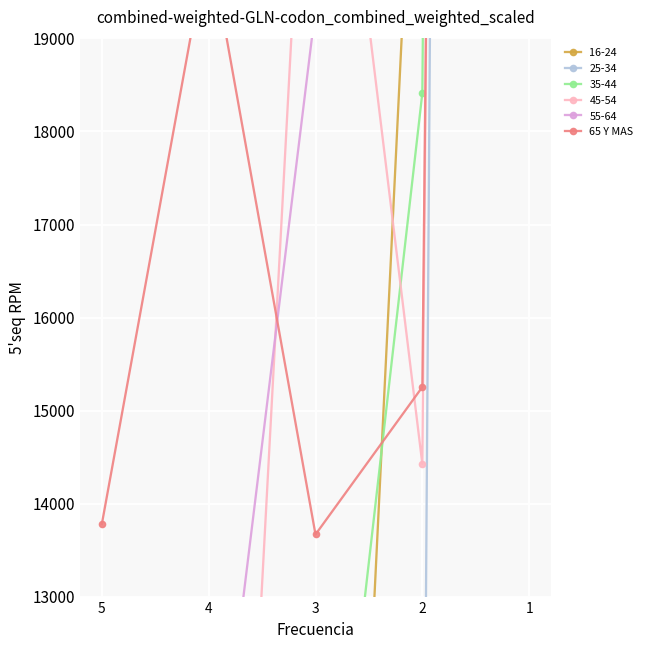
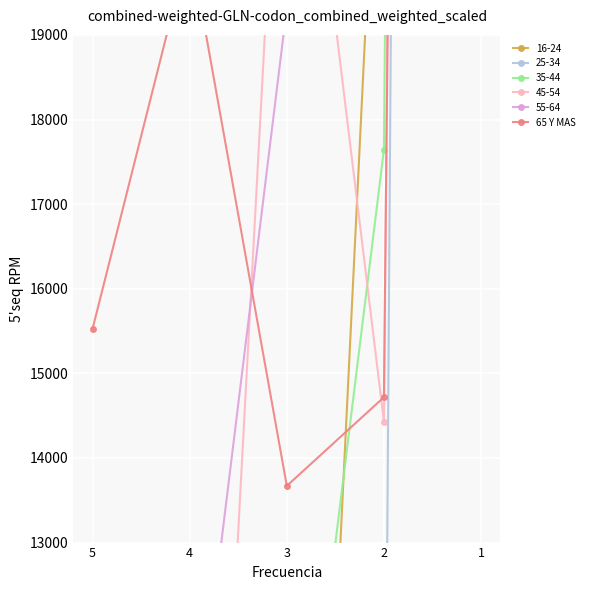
65 Y MAS, 5: 13800 -> 15500
35-44, 2: 18400 -> 17600
65 Y MAS, 2: 15300 -> 14700
